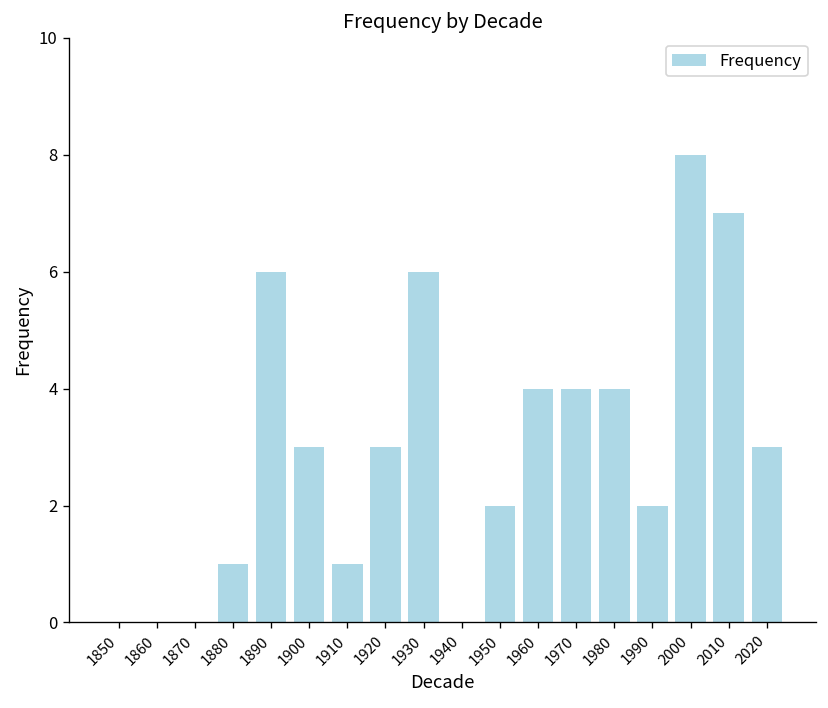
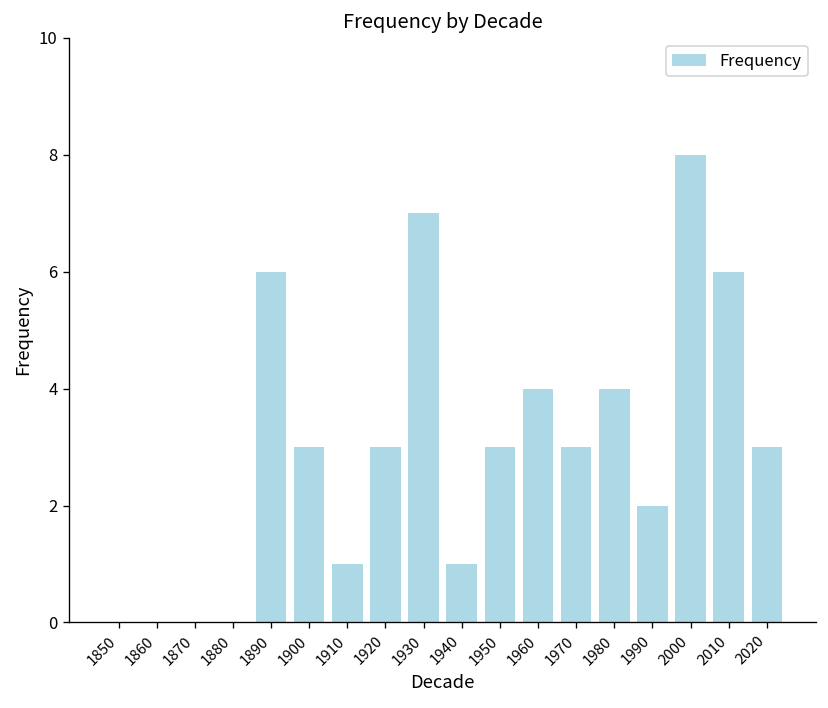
1880: 1 -> 0
1930: 6 -> 7
1940: 0 -> 1
1950: 2 -> 3
1970: 4 -> 3
2010: 7 -> 6
